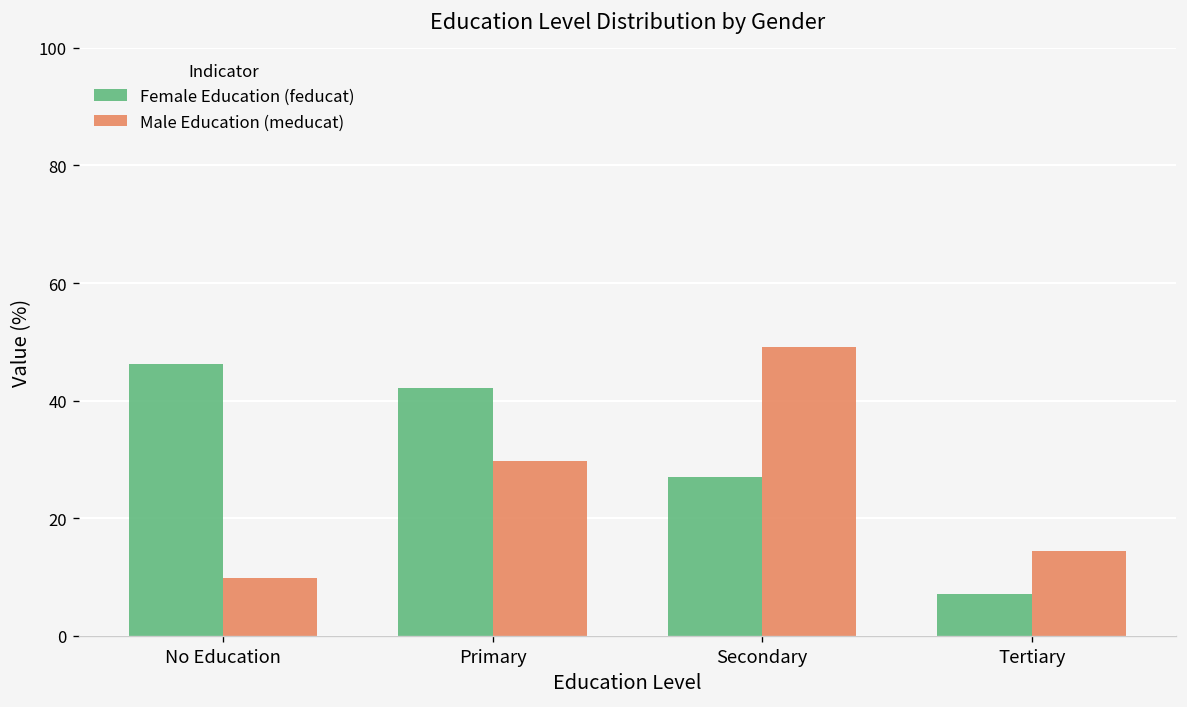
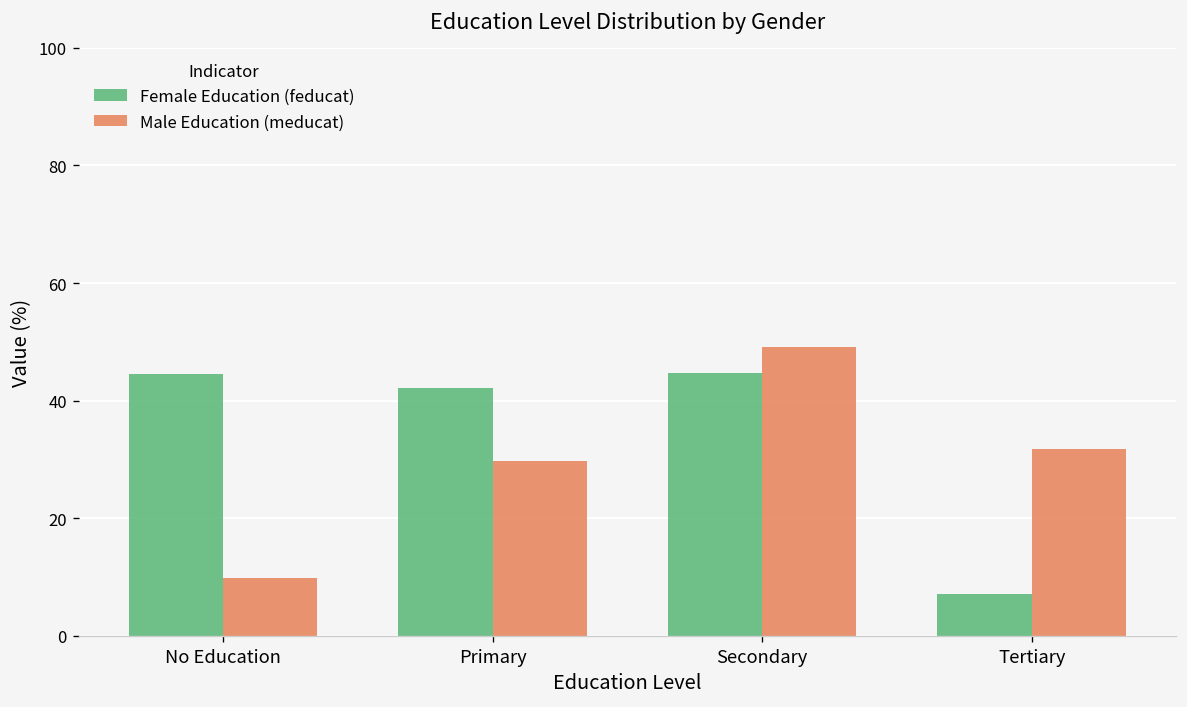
Female Education (feducat), No Education: 46 -> 44
Female Education (feducat), Secondary: 27 -> 45
Male Education (meducat), Tertiary: 14 -> 32
